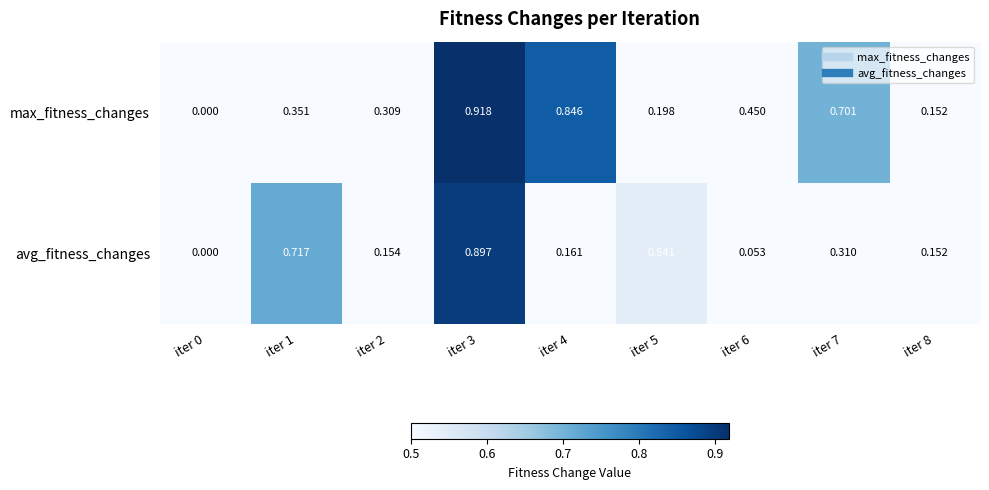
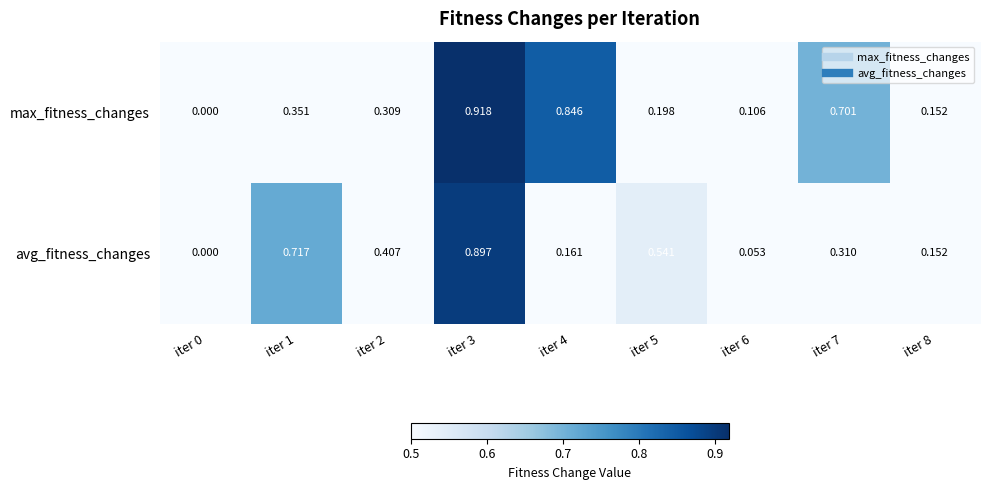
max_fitness_changes, iter 6: 0.450 -> 0.106
avg_fitness_changes, iter 2: 0.154 -> 0.407
